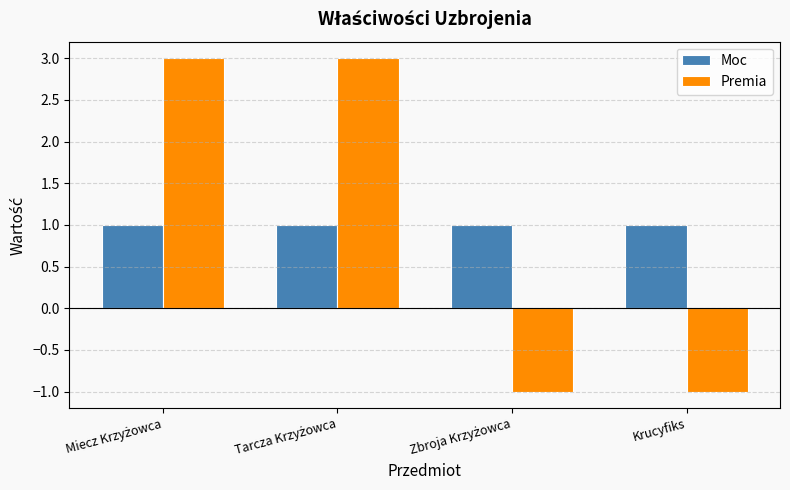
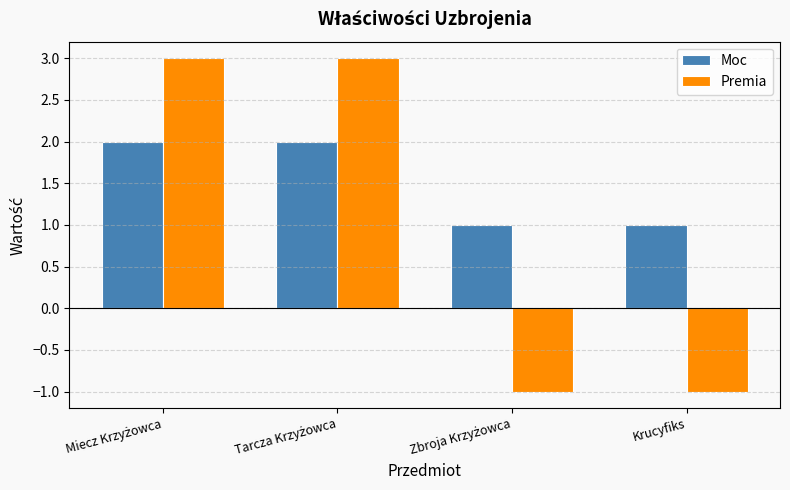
Moc, Miecz Krzyżowca: 1 -> 2
Moc, Tarcza Krzyżowca: 1 -> 2
